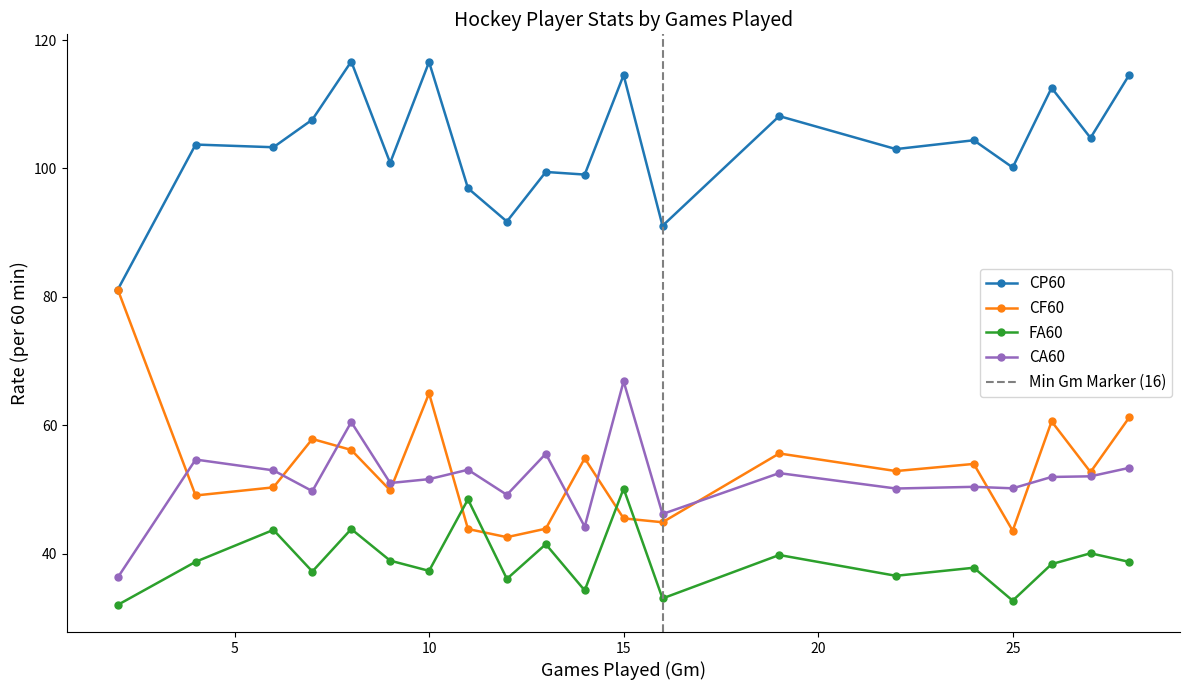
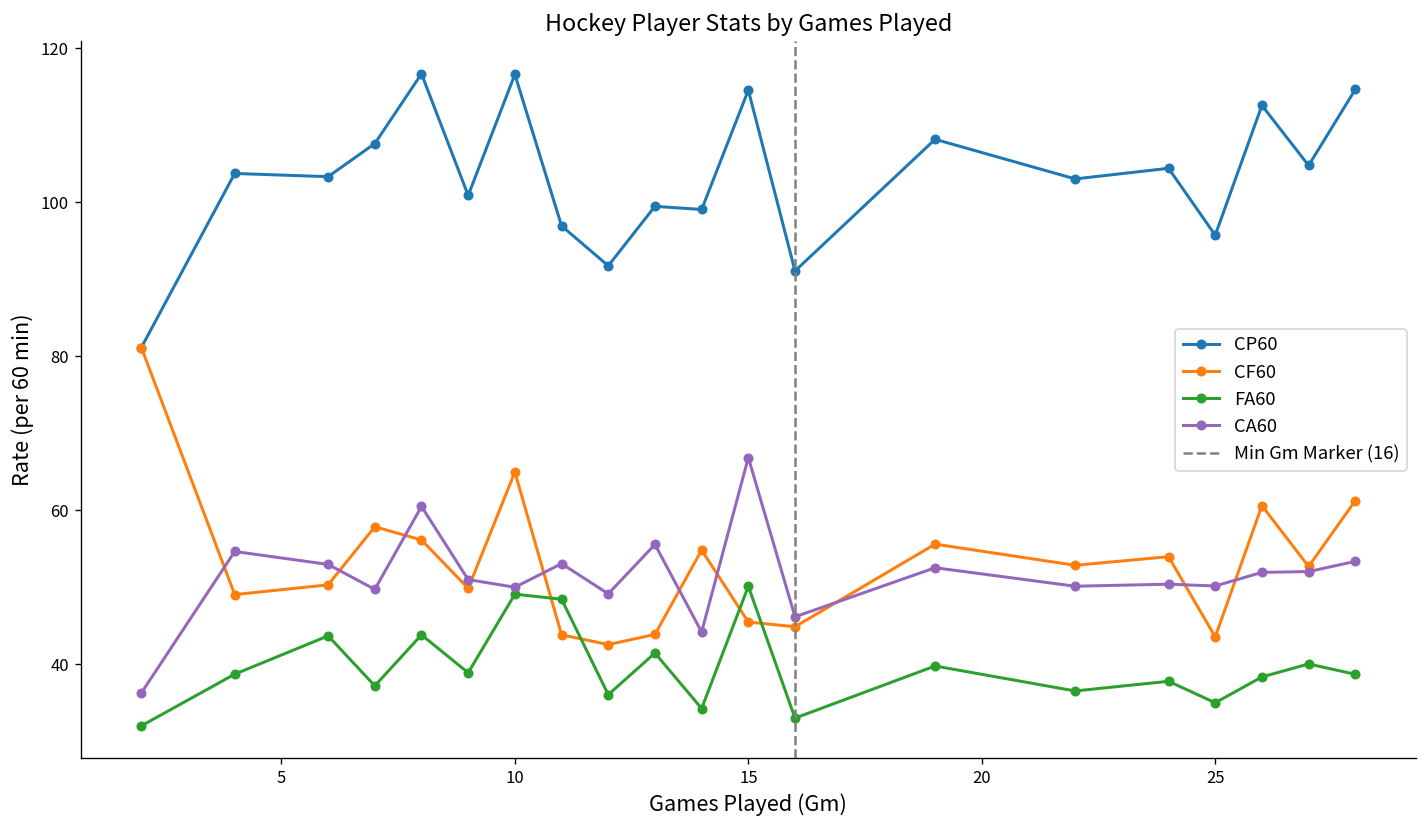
FA60, 10: 37 -> 49
CA60, 10: 52 -> 50
CP60, 25: 100 -> 96
FA60, 25: 33 -> 35
